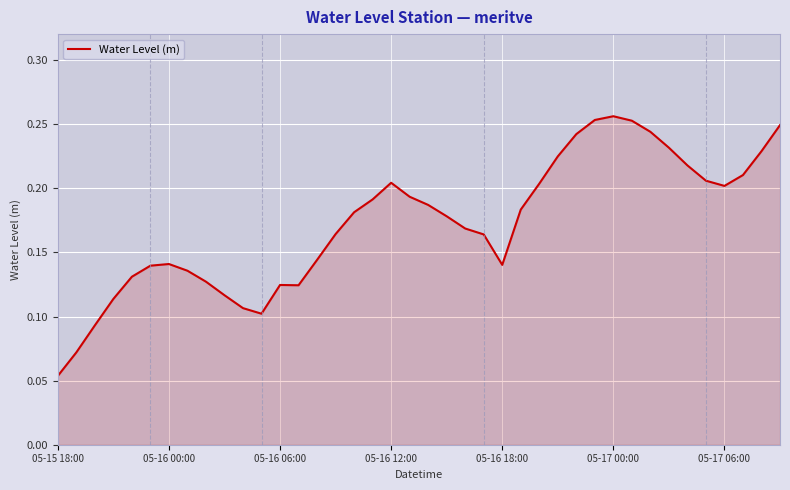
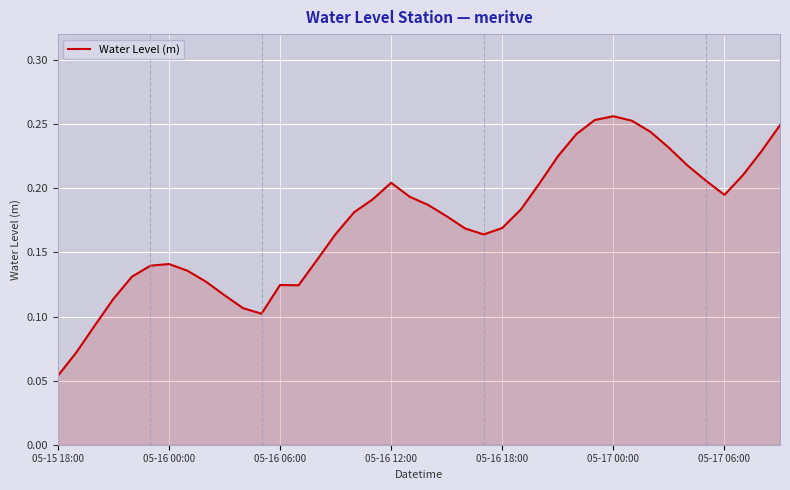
05-16 18:00: 0.140 -> 0.169
05-17 06:00: 0.202 -> 0.195
